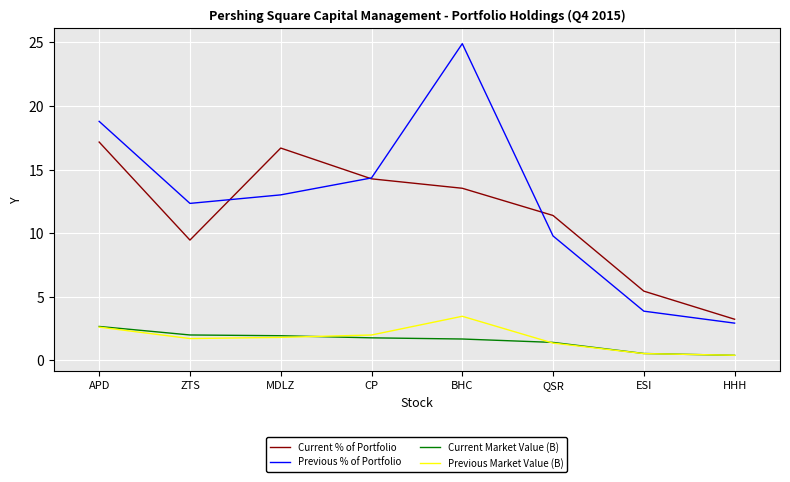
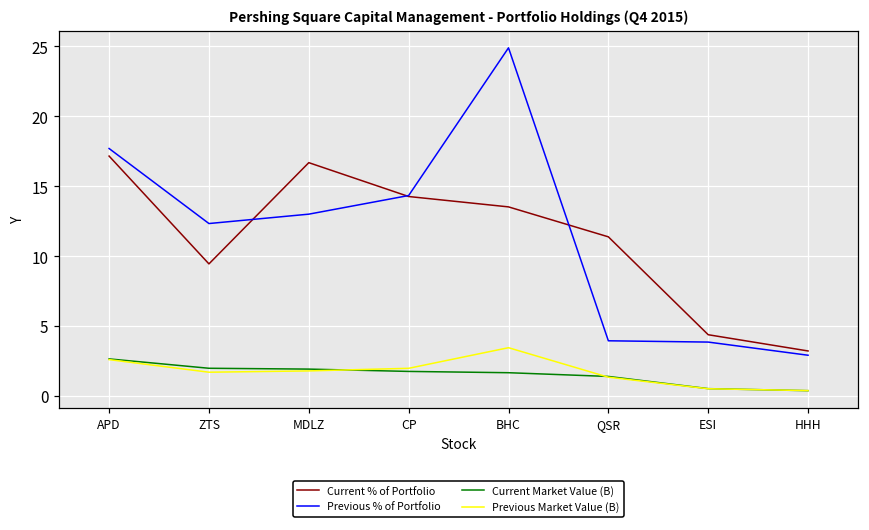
Previous % of Portfolio, APD: 18.8 -> 17.7
Previous % of Portfolio, QSR: 9.8 -> 4.0
Current % of Portfolio, ESI: 5.4 -> 4.4
